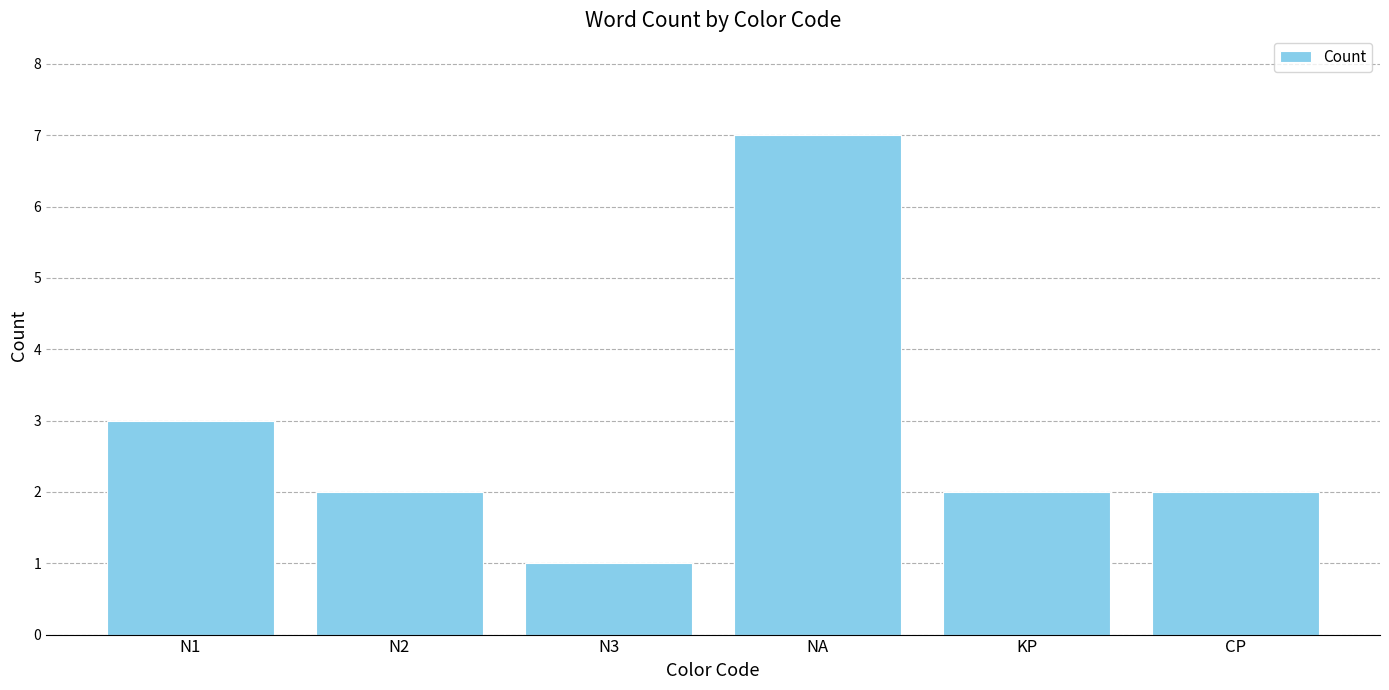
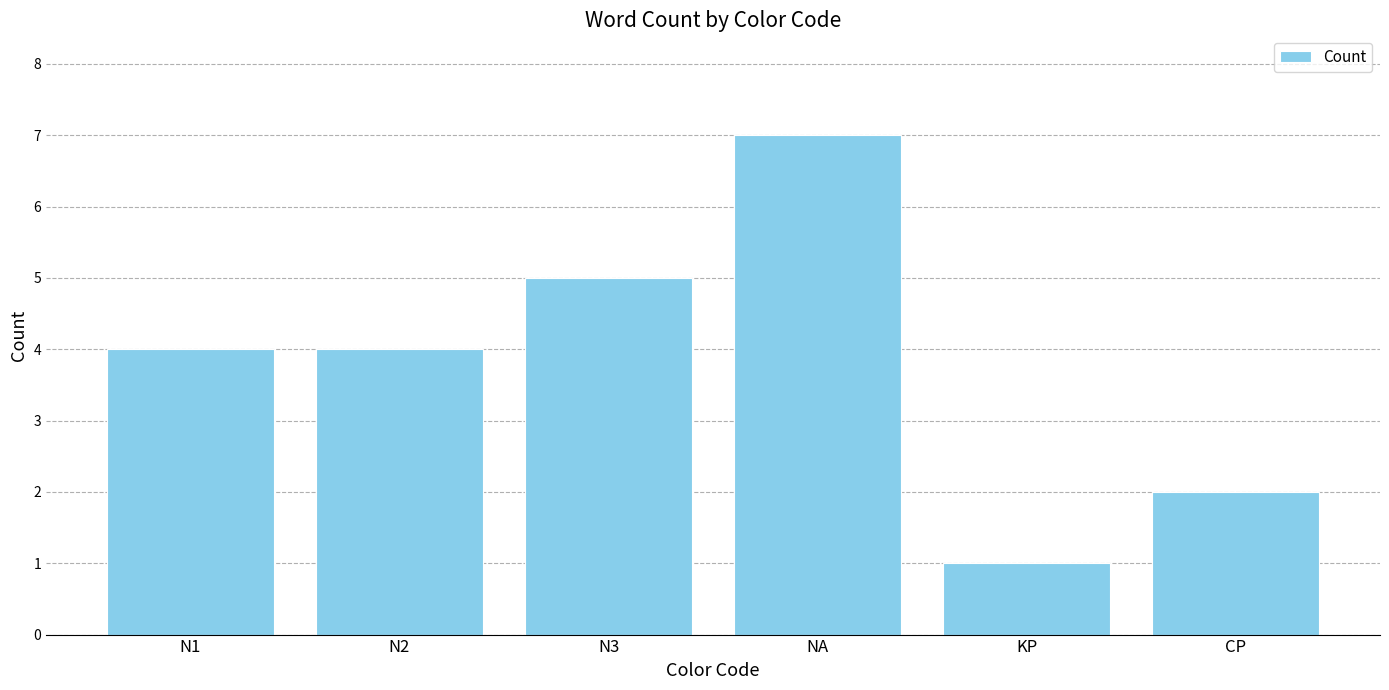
N1: 3 -> 4
N2: 2 -> 4
N3: 1 -> 5
KP: 2 -> 1
